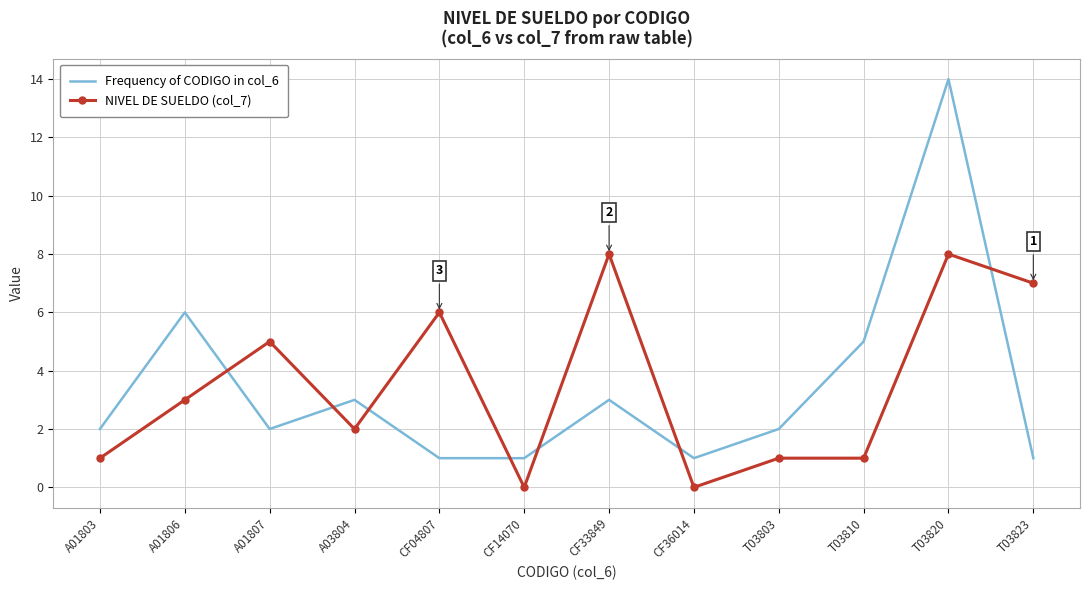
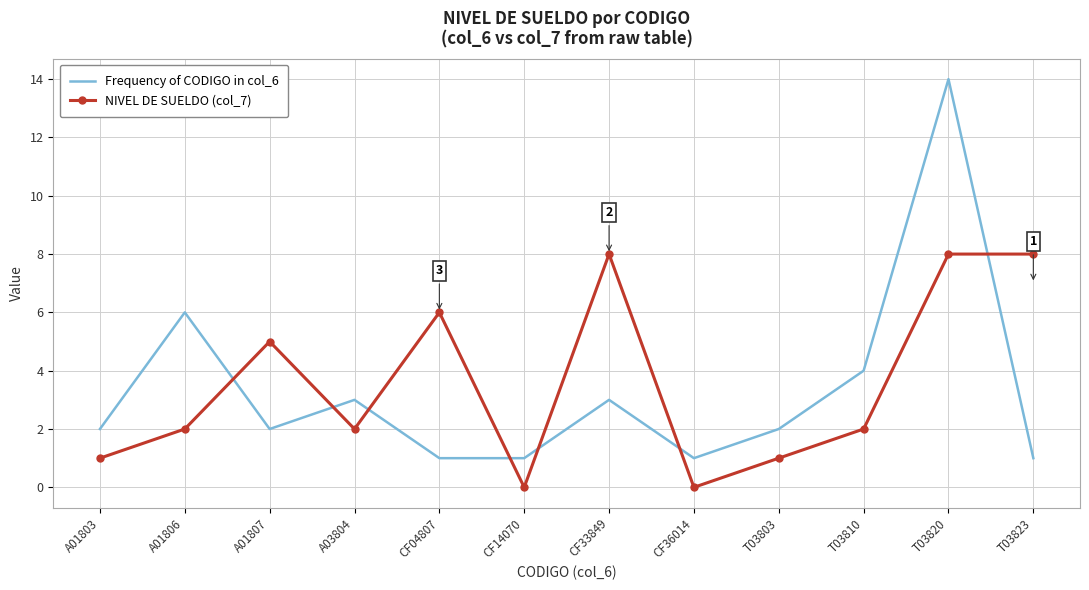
NIVEL DE SUELDO (col_7), A01806: 3 -> 2
Frequency of CODIGO in col_6, T03810: 5 -> 4
NIVEL DE SUELDO (col_7), T03810: 1 -> 2
NIVEL DE SUELDO (col_7), T03823: 7 -> 8
